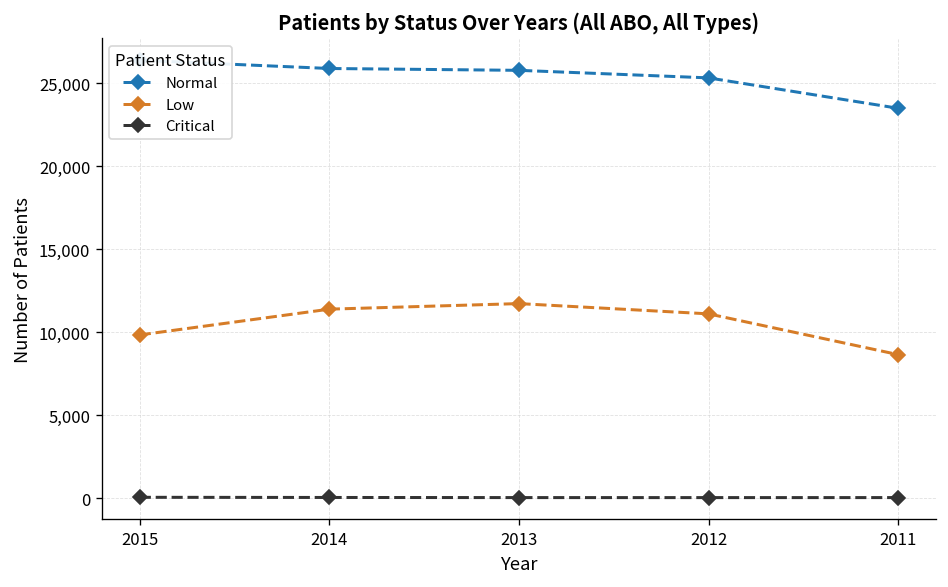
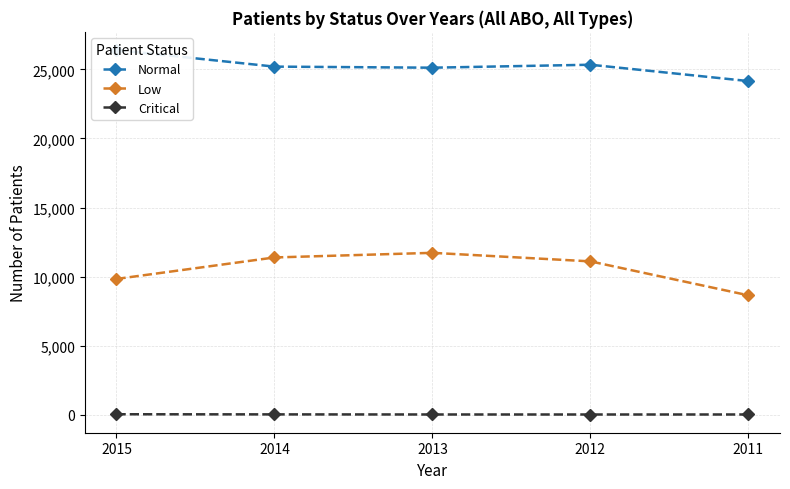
Normal, 2014: 25,900 -> 25,200
Normal, 2013: 25,800 -> 25,100
Normal, 2011: 23,500 -> 24,200
